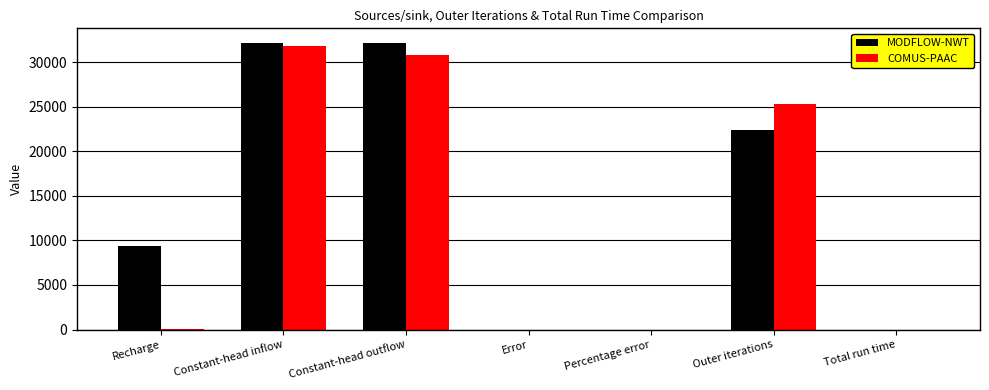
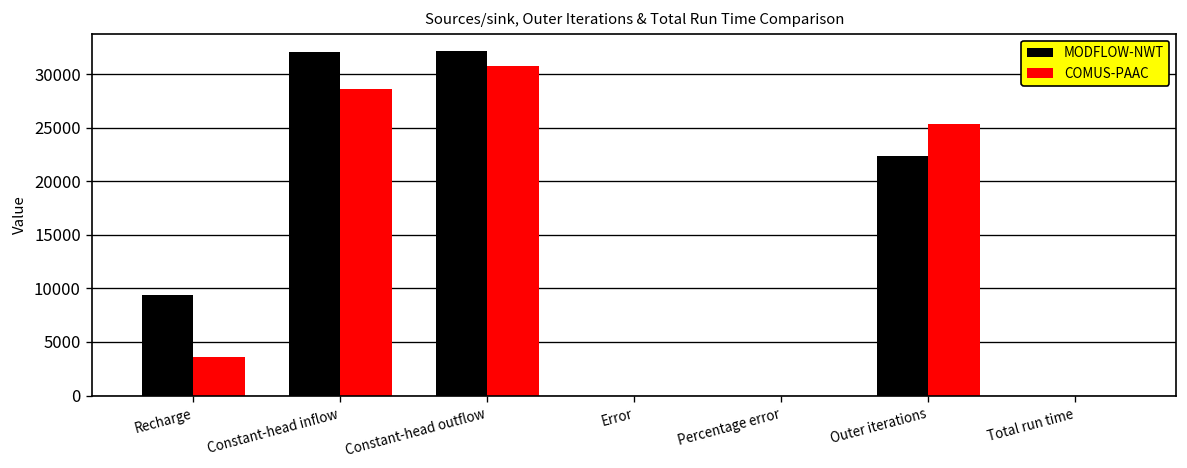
COMUS-PAAC, Recharge: 0 -> 4000
COMUS-PAAC, Constant-head inflow: 32000 -> 29000
